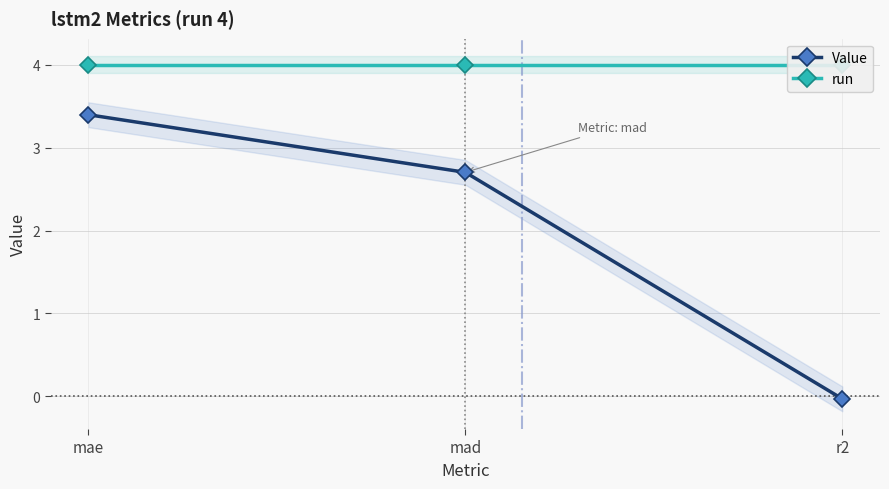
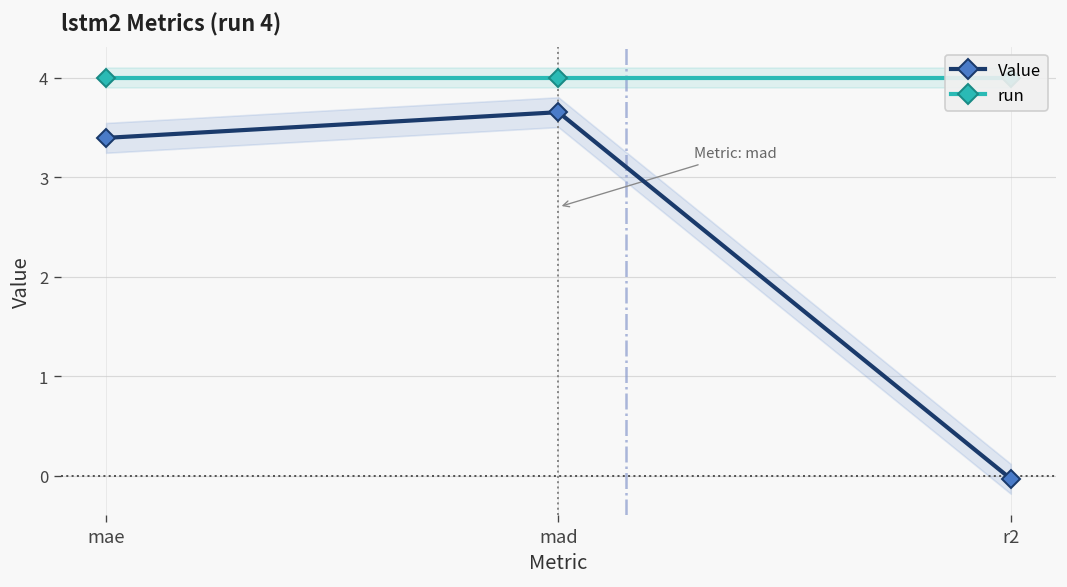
Value, mad: 2.7 -> 3.7
